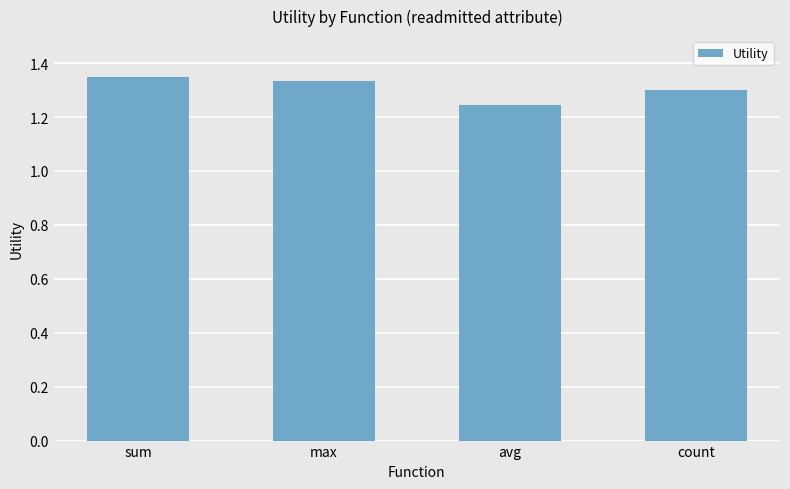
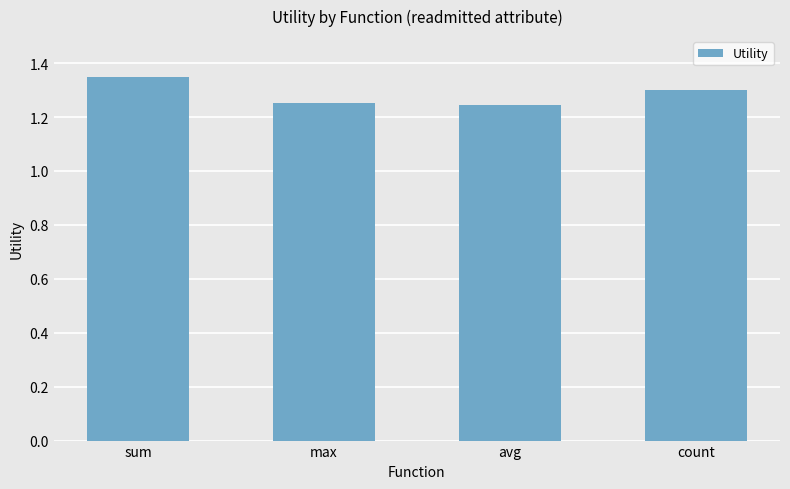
max: 1.33 -> 1.25
